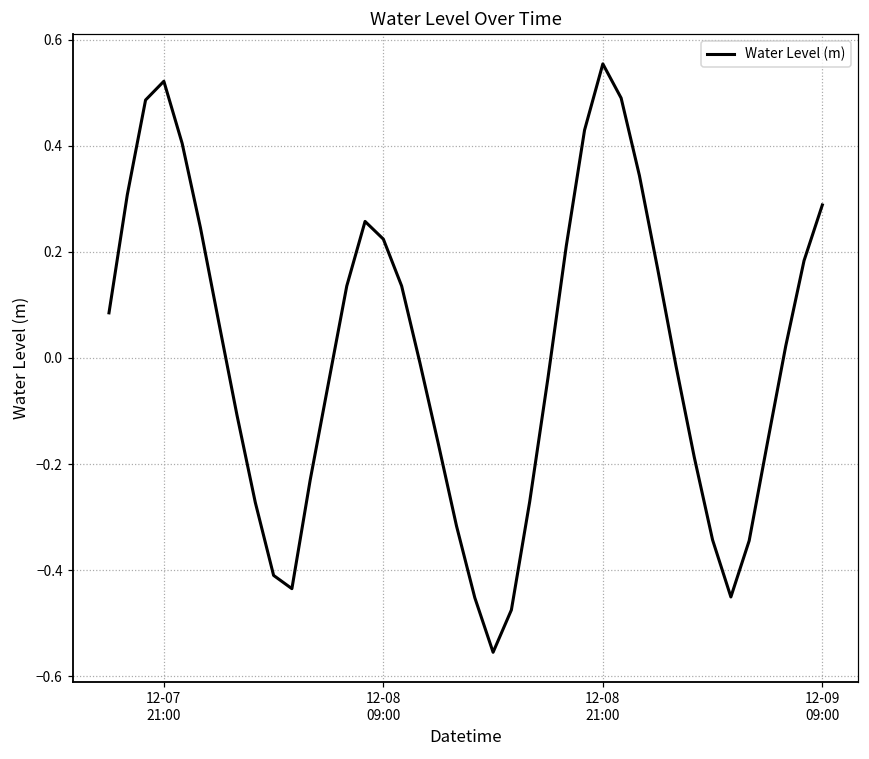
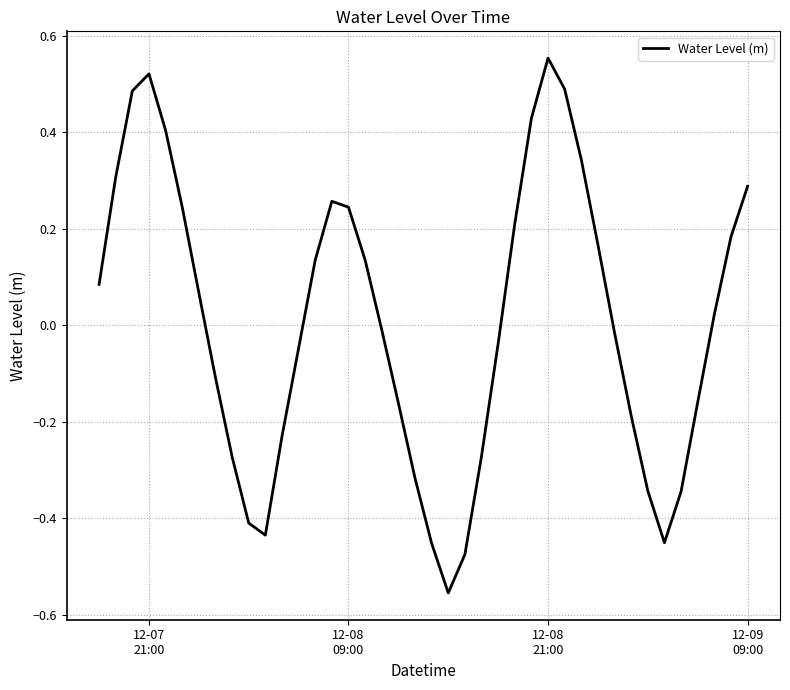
12-08 09:00: 0.22 -> 0.25
